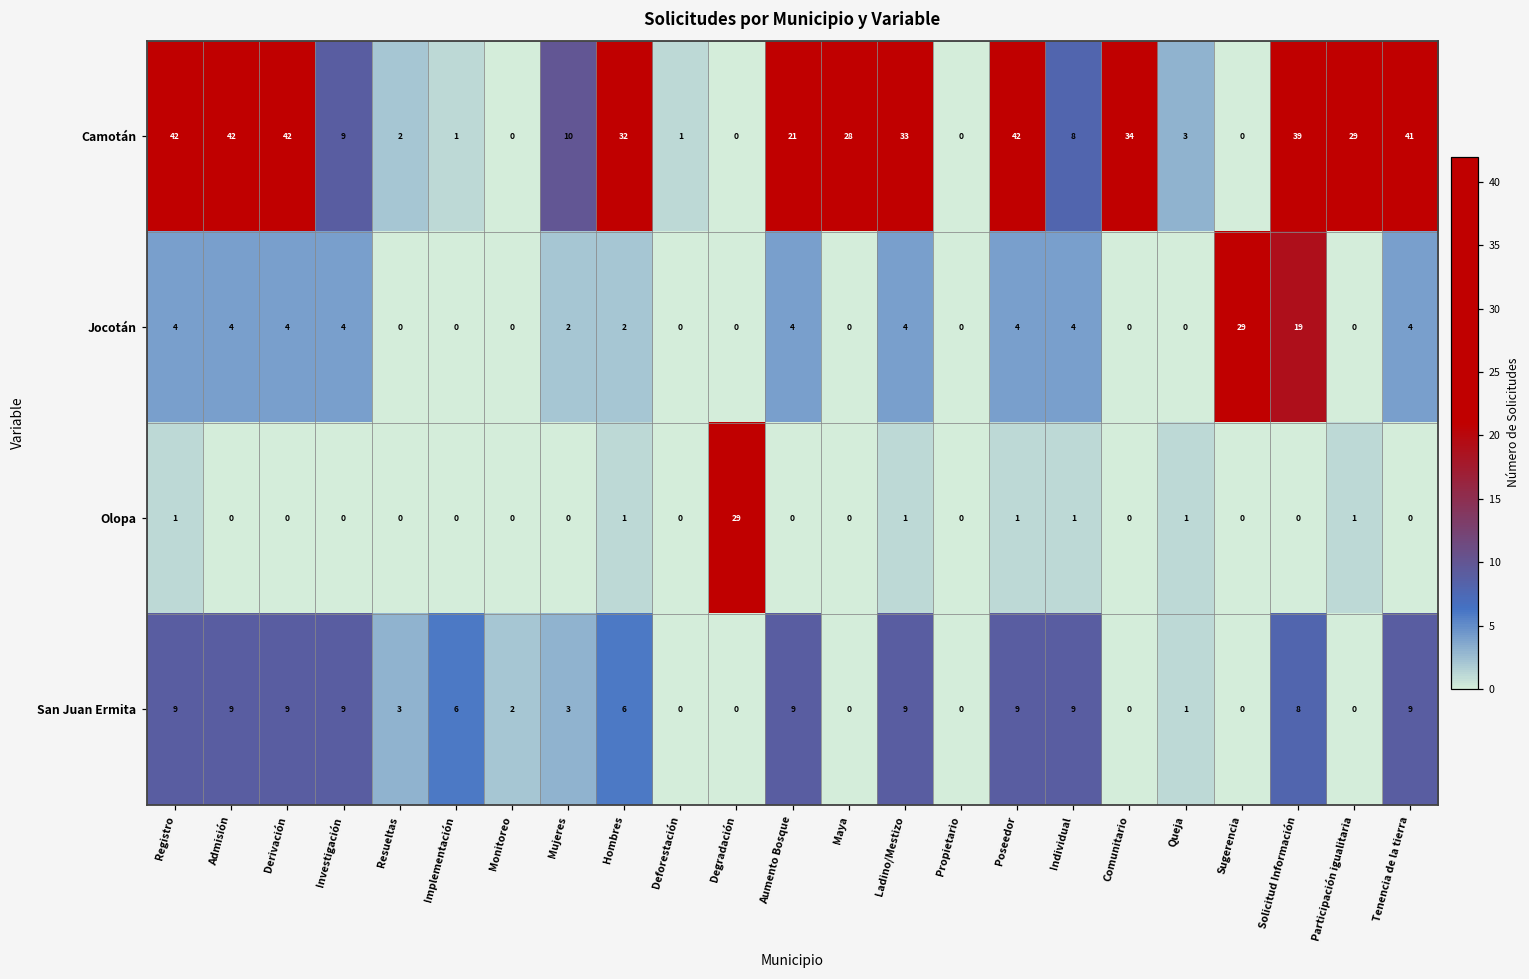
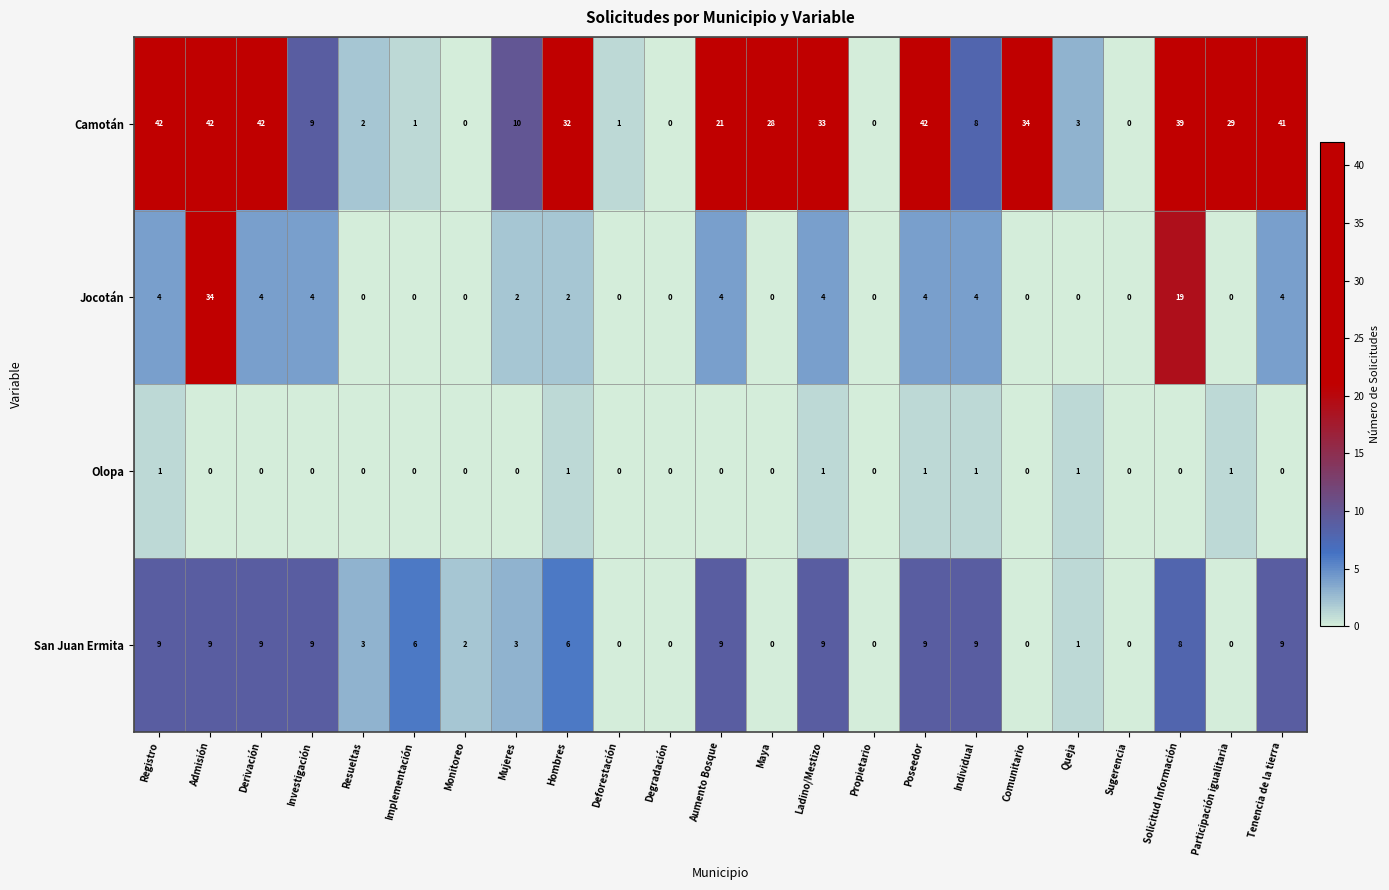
Jocotán, Admisión: 4 -> 34
Jocotán, Sugerencia: 29 -> 0
Olopa, Degradación: 29 -> 0
